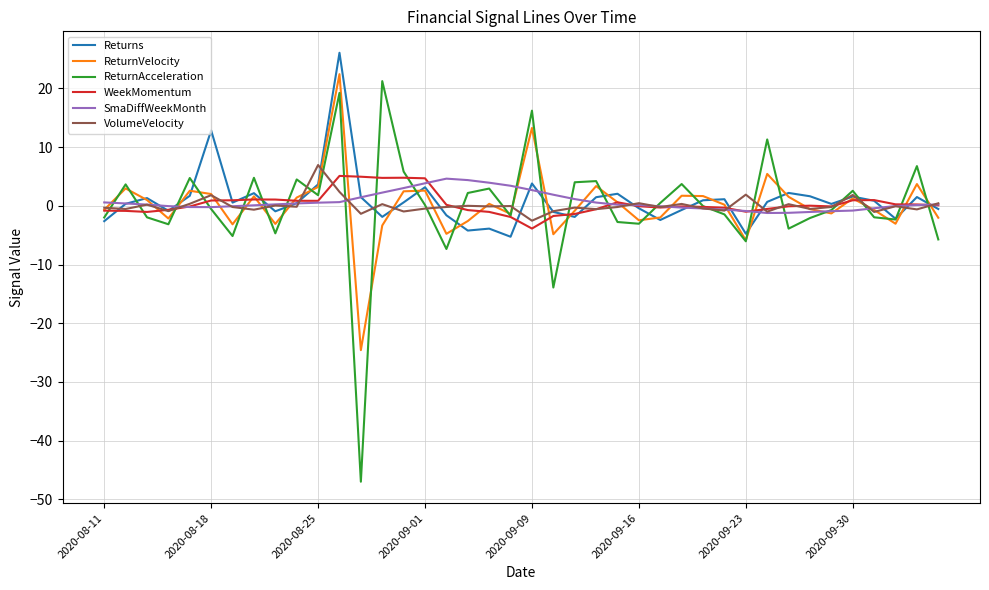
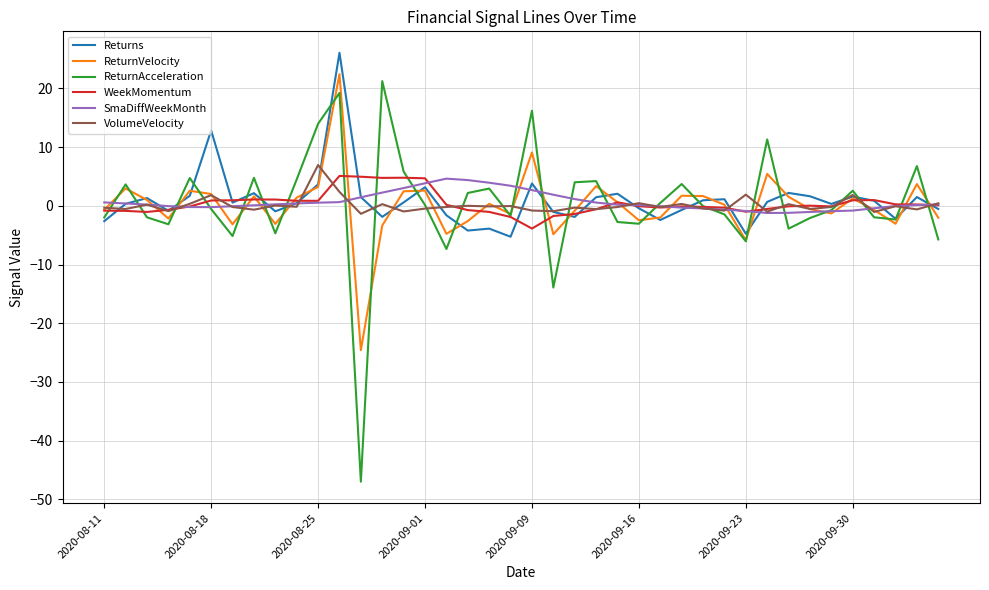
ReturnAcceleration, 2020-08-25: 2 -> 14
ReturnVelocity, 2020-09-09: 13 -> 9
VolumeVelocity, 2020-09-09: -3 -> -1
